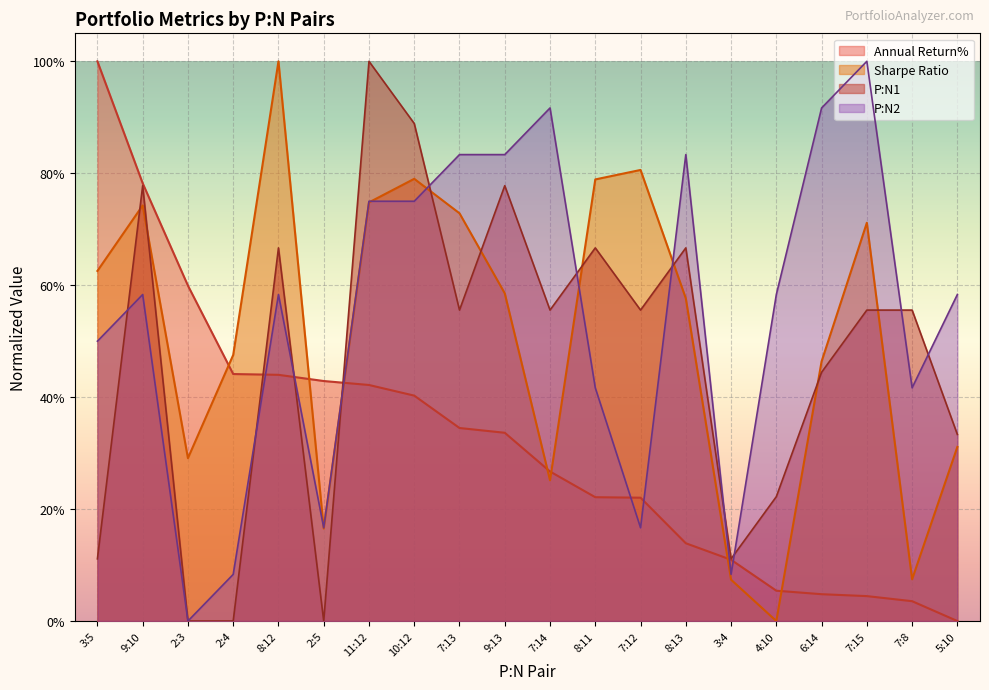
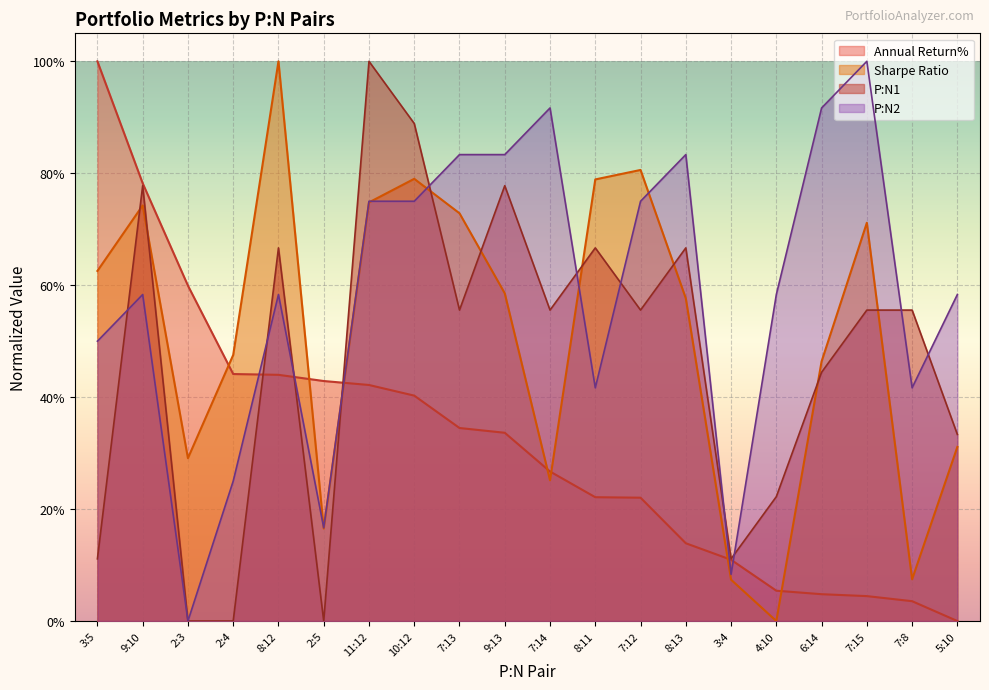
P:N2, 2:4: 8% -> 25%
P:N2, 7:12: 17% -> 75%
